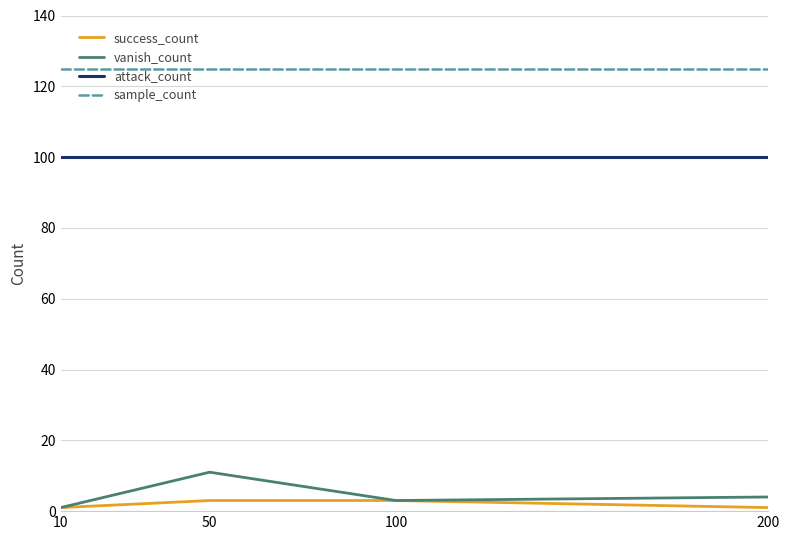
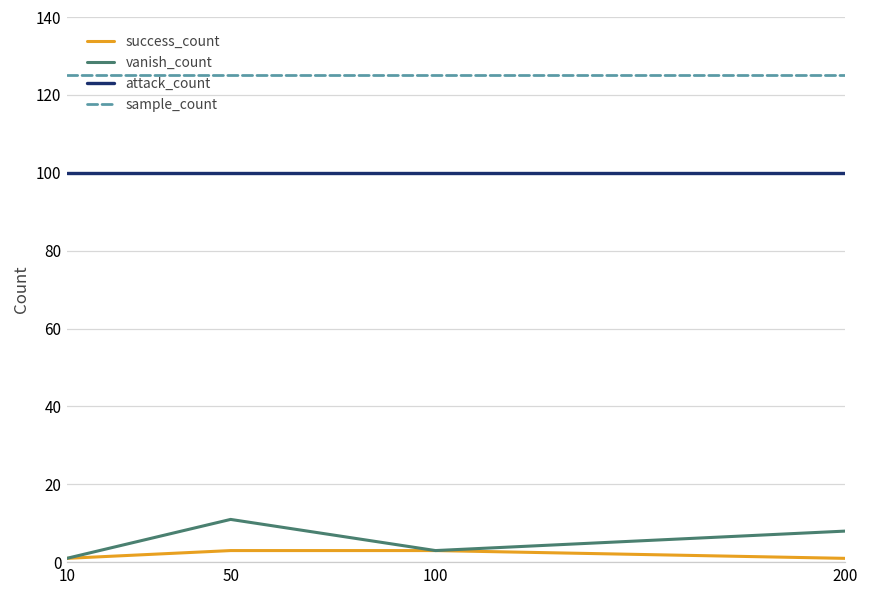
vanish_count, 200: 4 -> 8
